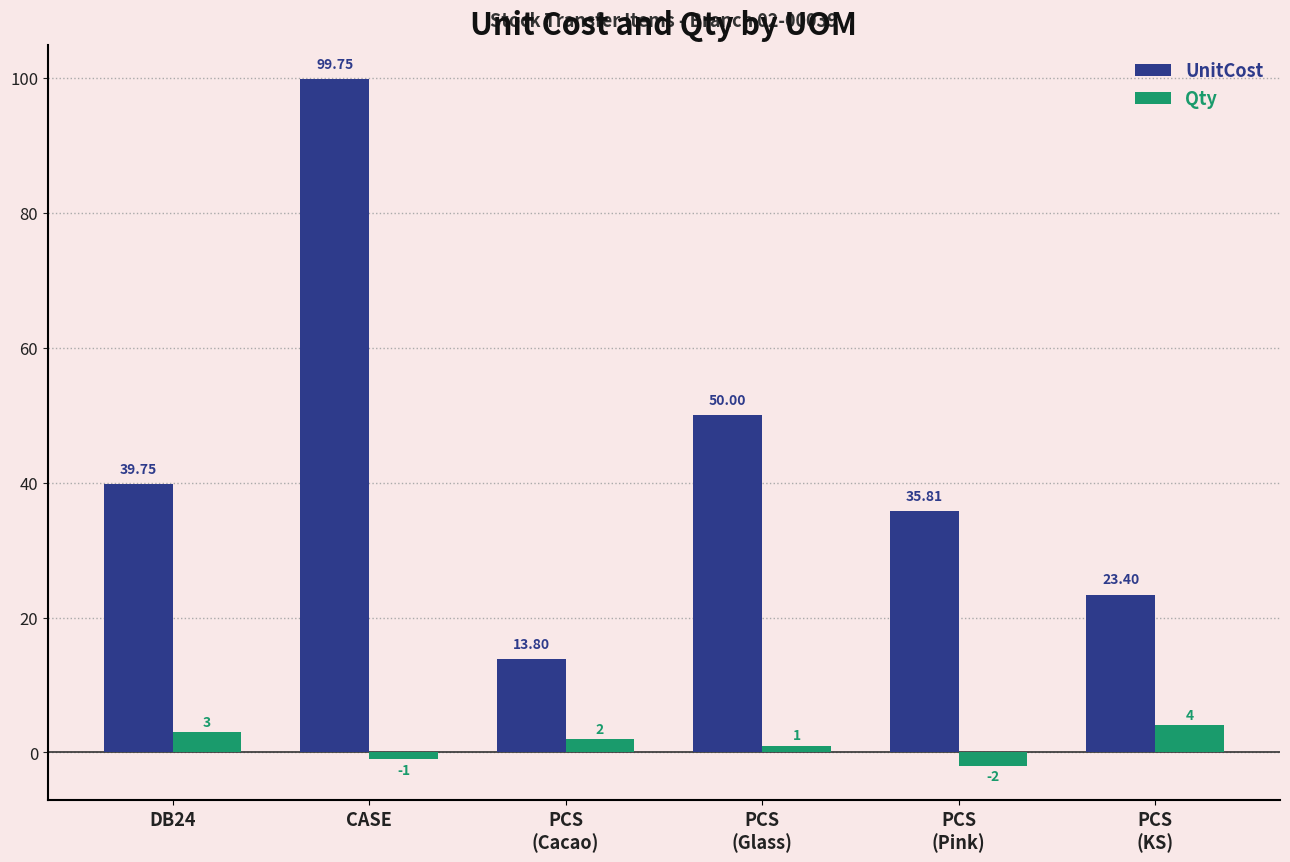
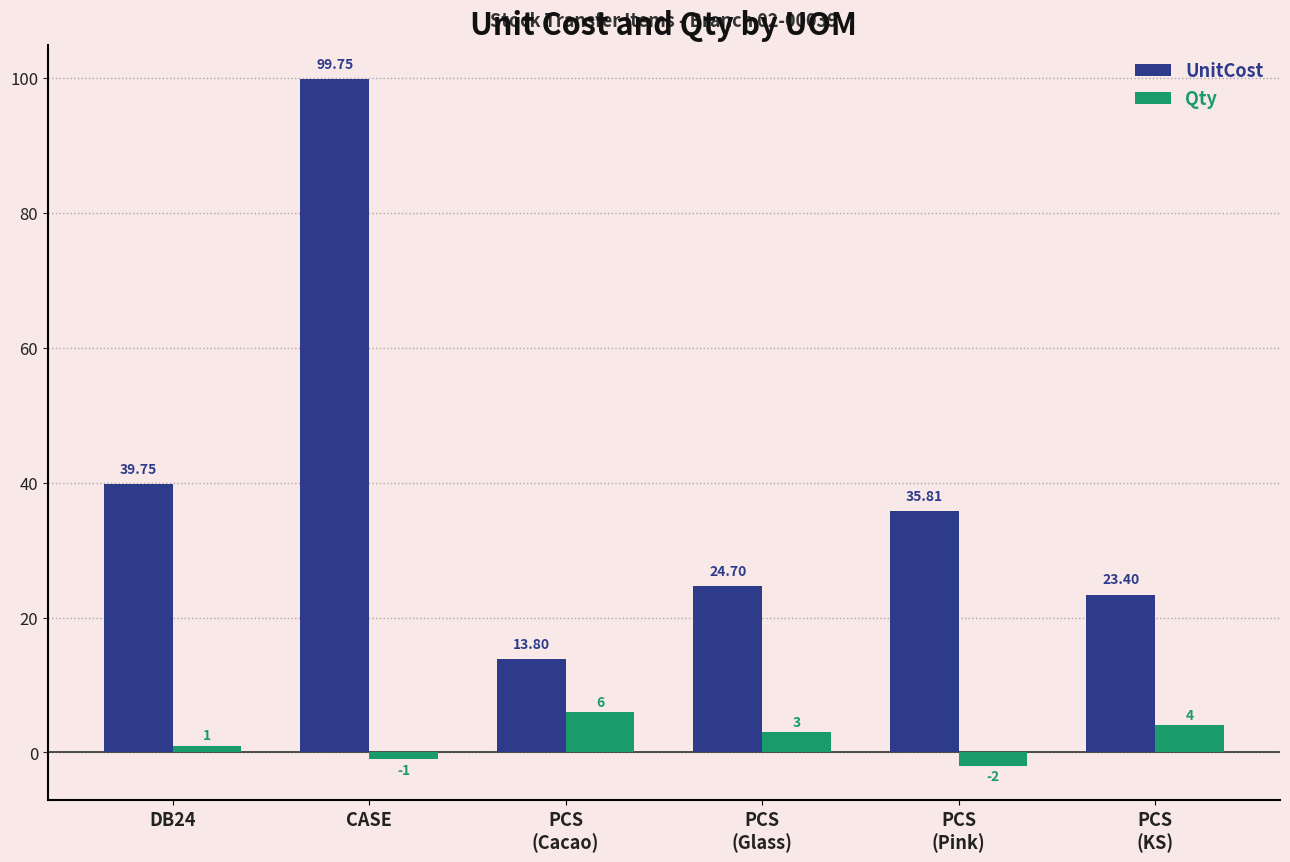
Qty, DB24: 3 -> 1
Qty, PCS (Cacao): 2 -> 6
UnitCost, PCS (Glass): 50.00 -> 24.70
Qty, PCS (Glass): 1 -> 3
